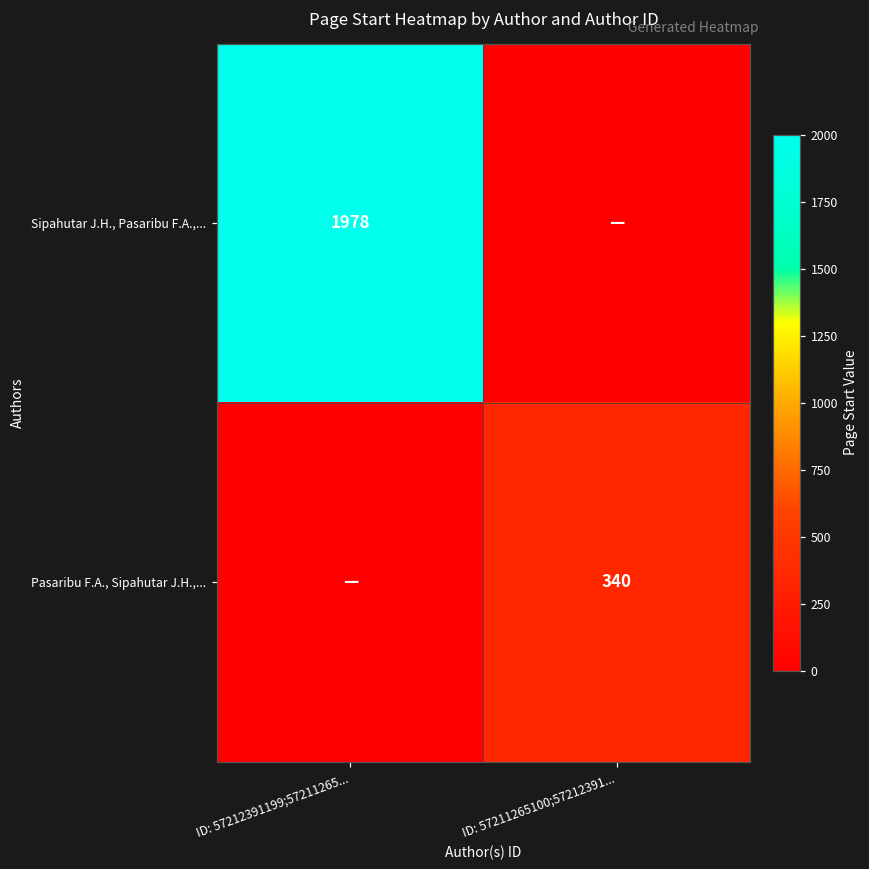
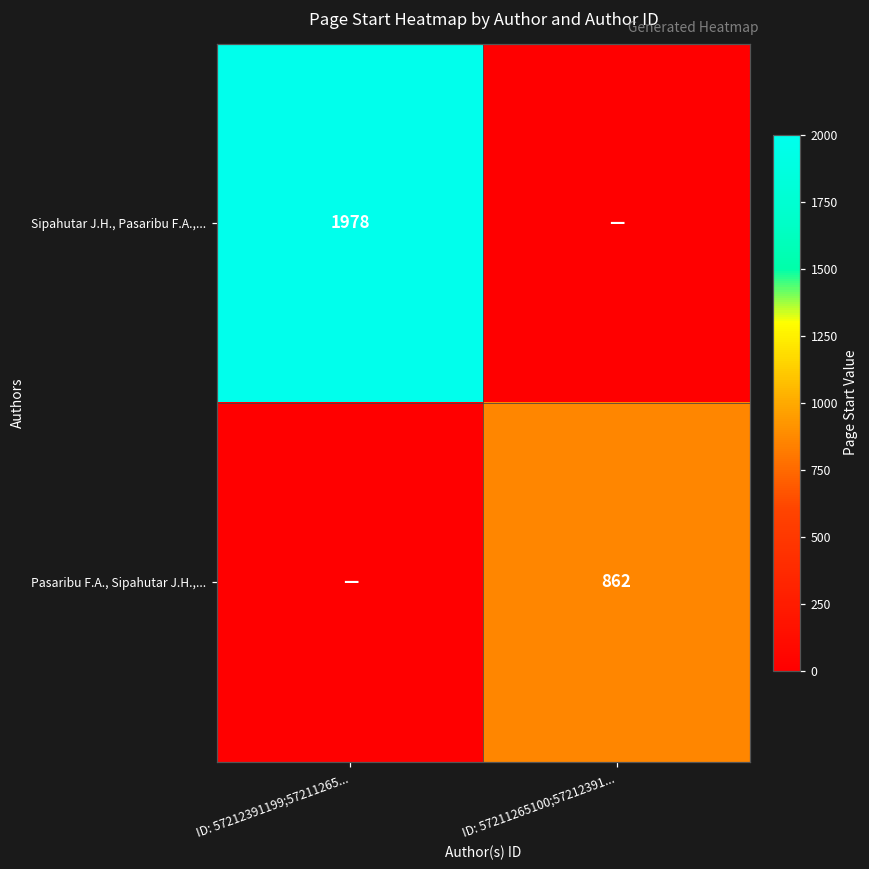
Pasaribu F.A., Sipahutar J.H.,..., ID: 57211265100;57212391...: 340 -> 862
